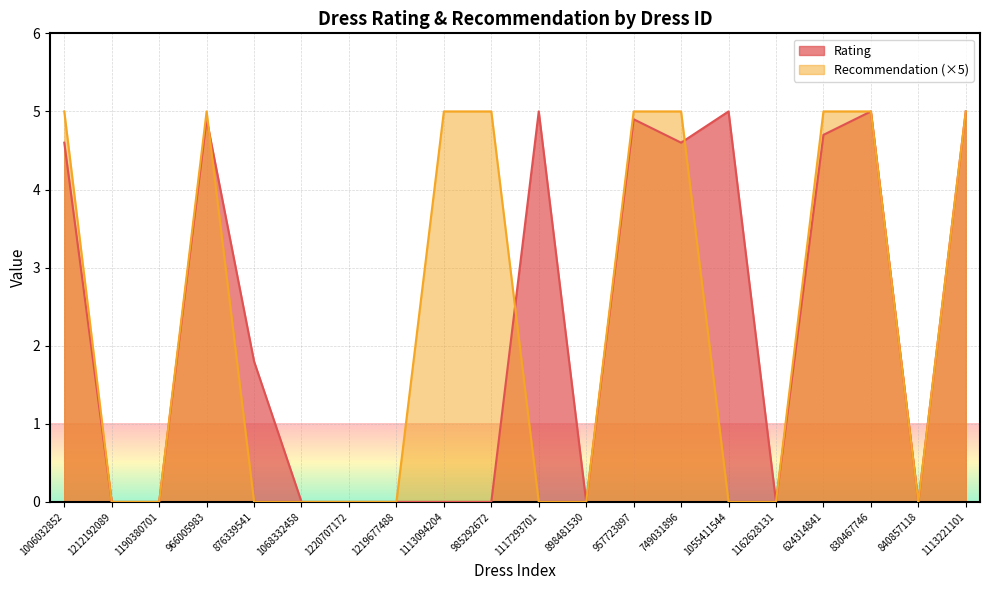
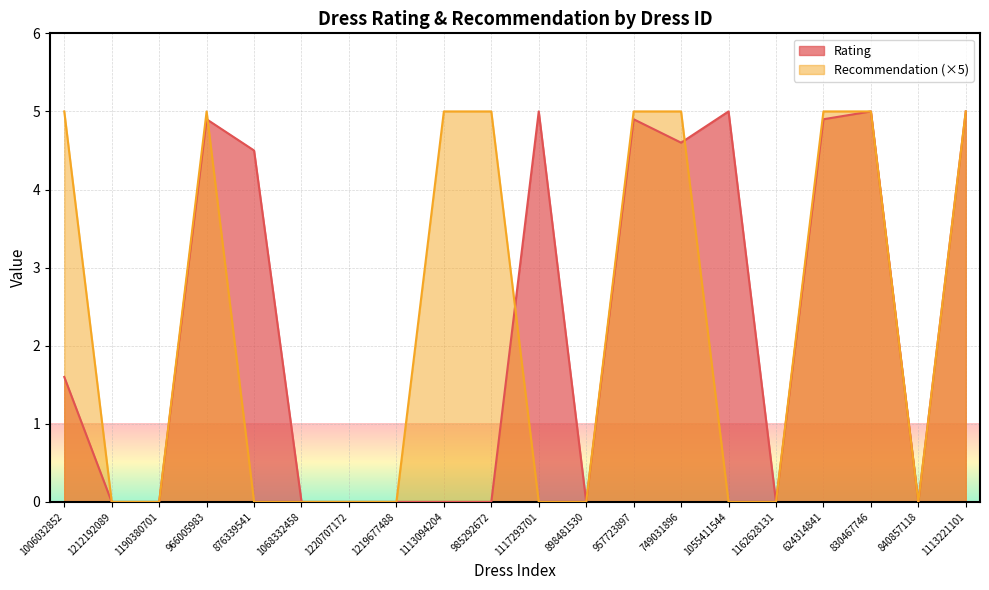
Rating, 1006032852: 4.6 -> 1.6
Rating, 876339541: 1.8 -> 4.5
Rating, 624314841: 4.7 -> 4.9
